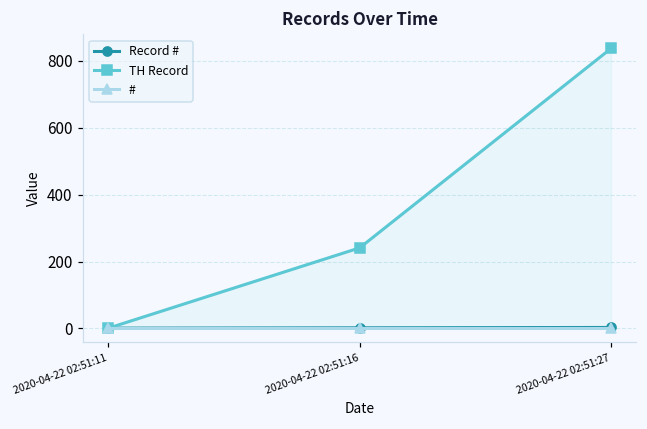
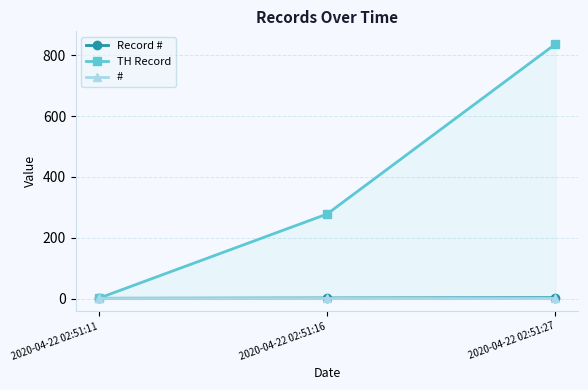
TH Record, 2020-04-22 02:51:16: 240 -> 280
